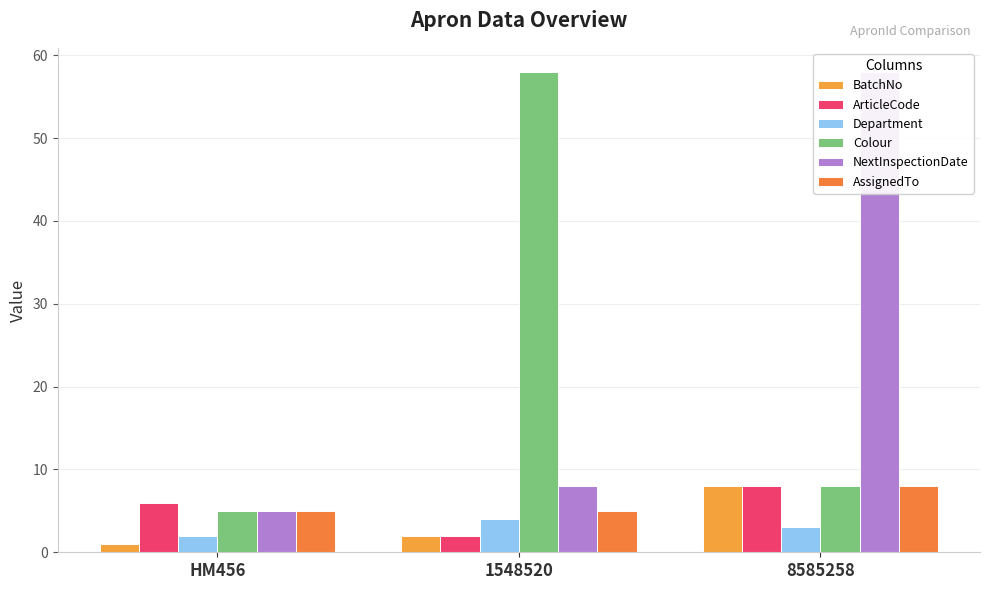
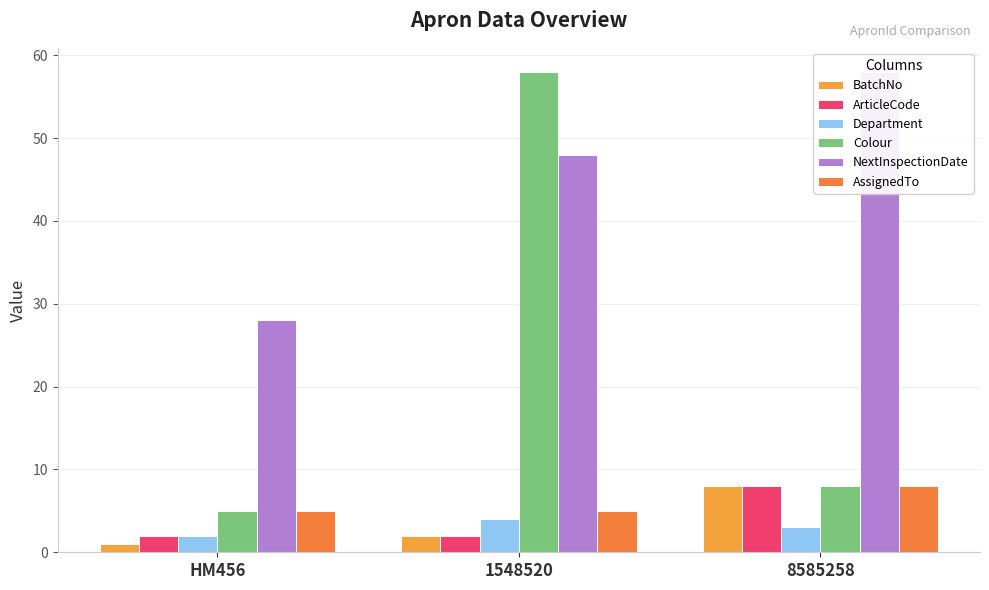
ArticleCode, HM456: 6 -> 2
NextInspectionDate, HM456: 5 -> 28
NextInspectionDate, 1548520: 8 -> 48
